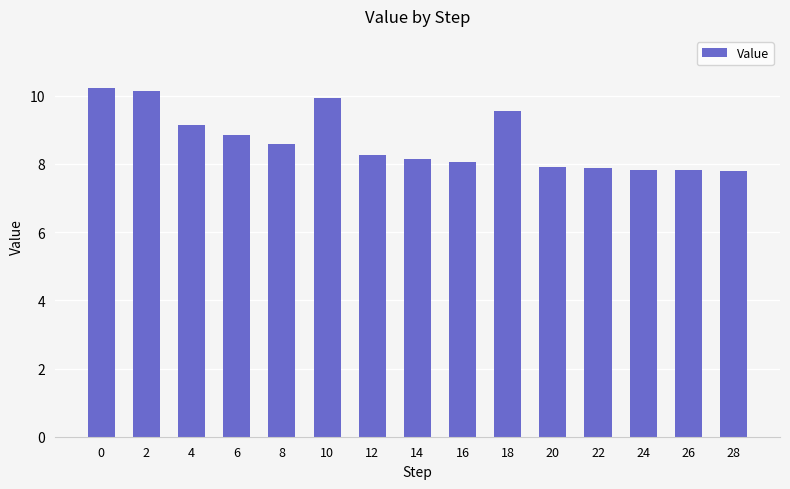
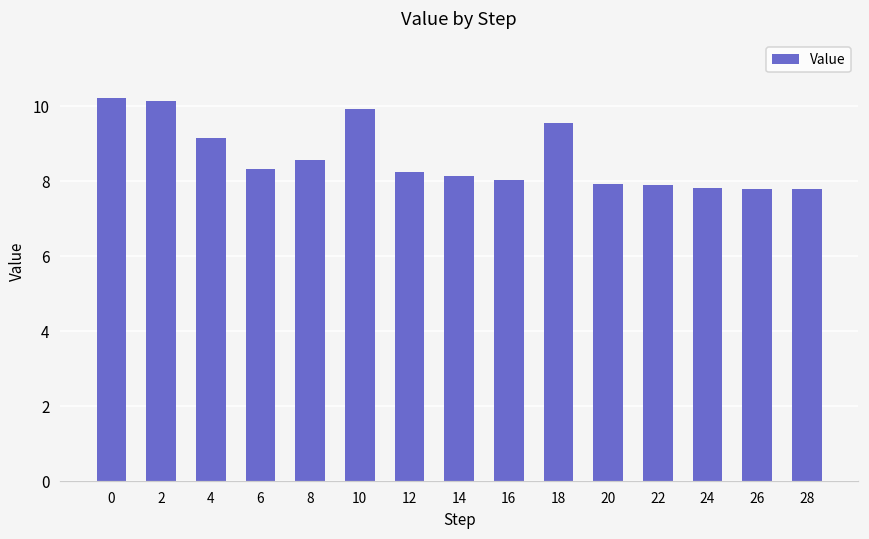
6: 8.8 -> 8.3
